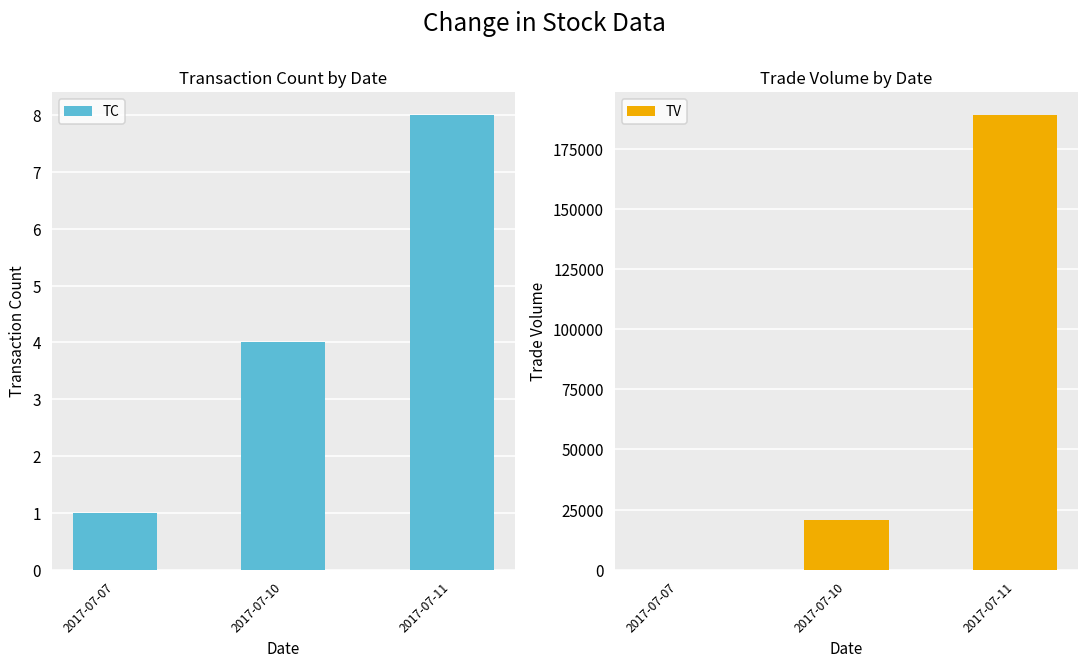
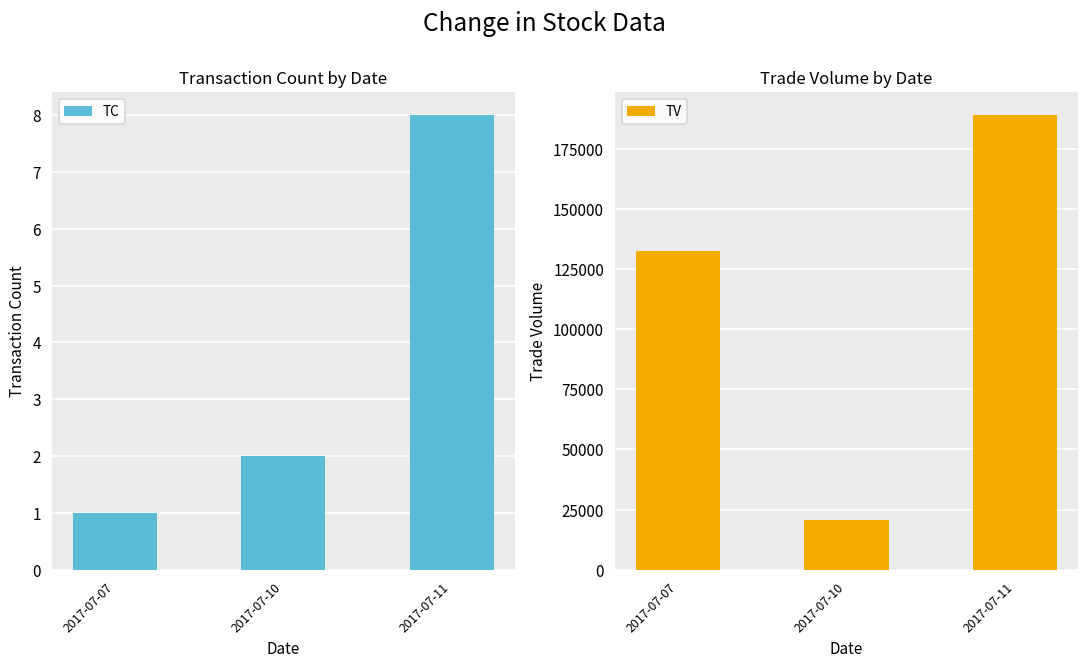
Transaction Count by Date, 2017-07-10: 4 -> 2
Trade Volume by Date, 2017-07-07: 0 -> 133000
